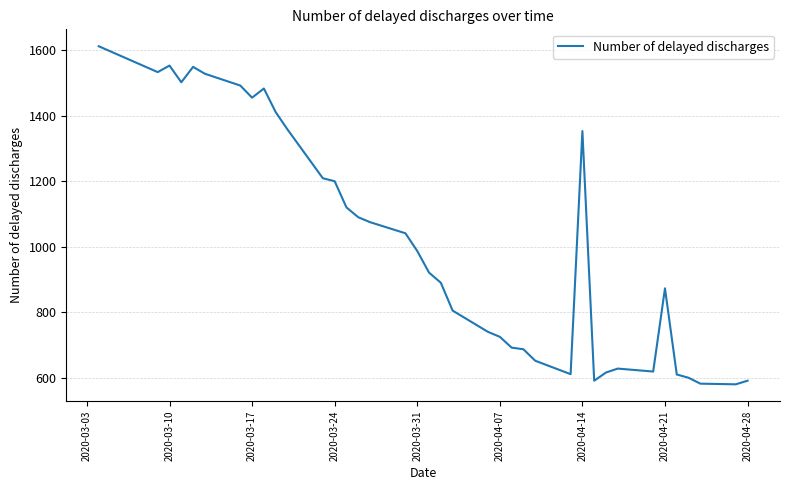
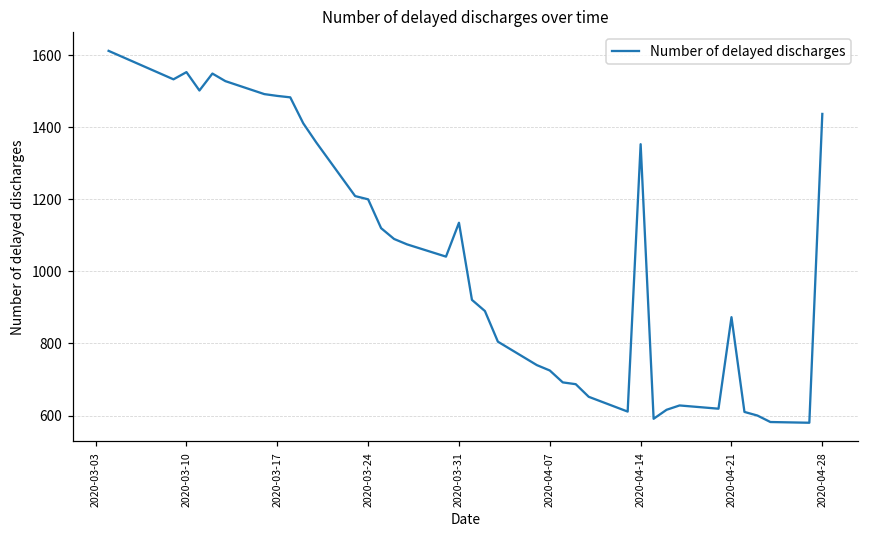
2020-03-17: 1460 -> 1490
2020-03-31: 990 -> 1140
2020-04-28: 590 -> 1440
